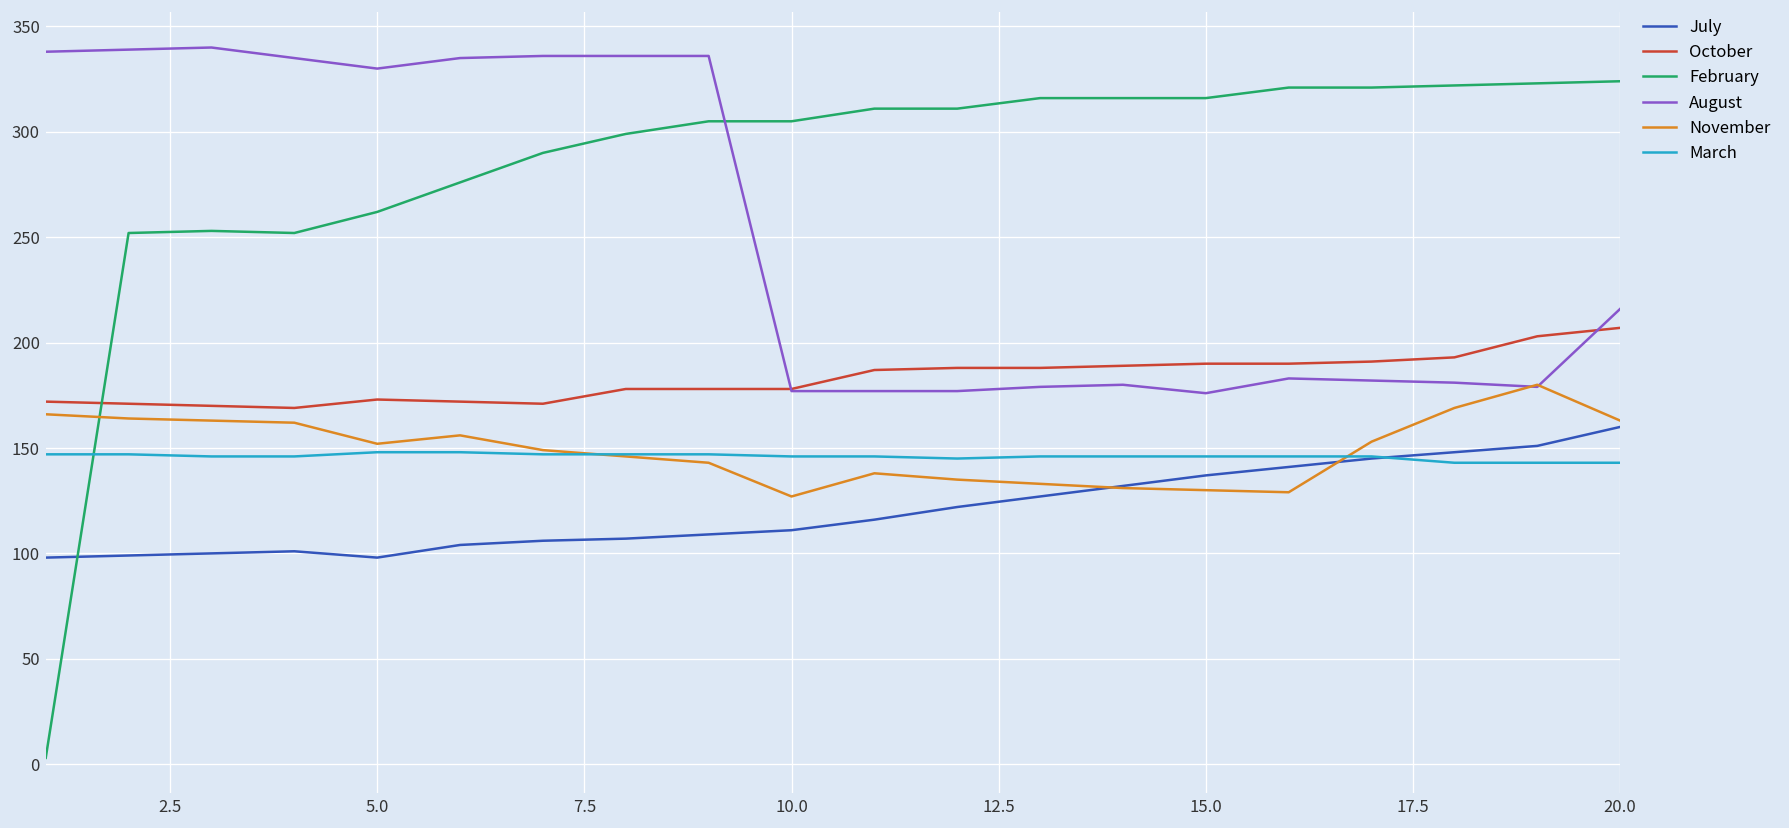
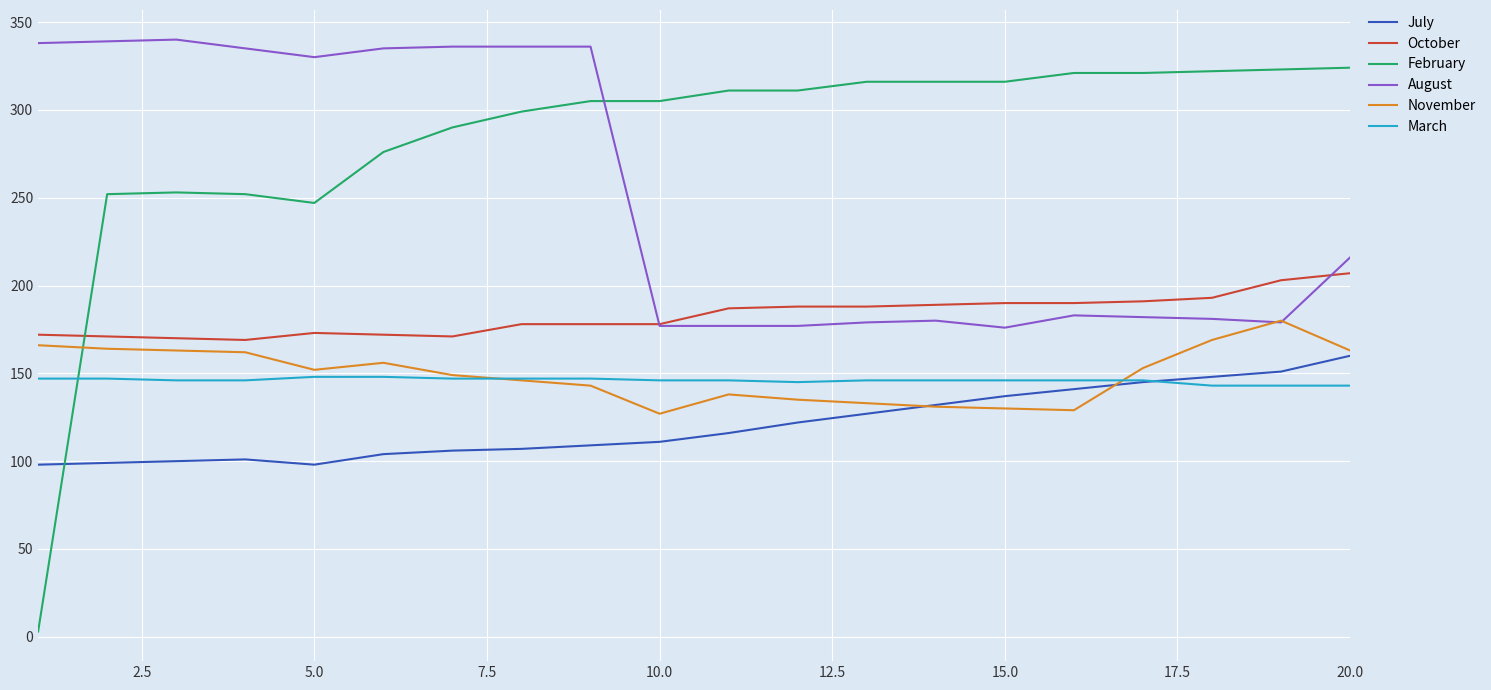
February, 5.0: 262 -> 247
